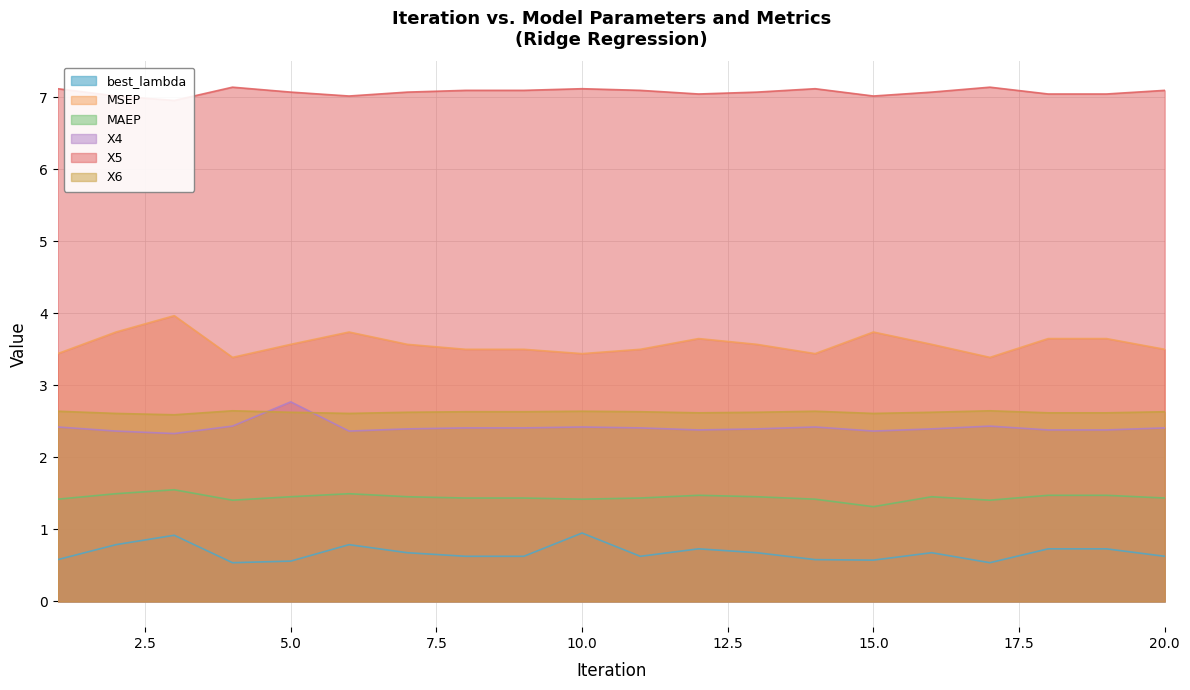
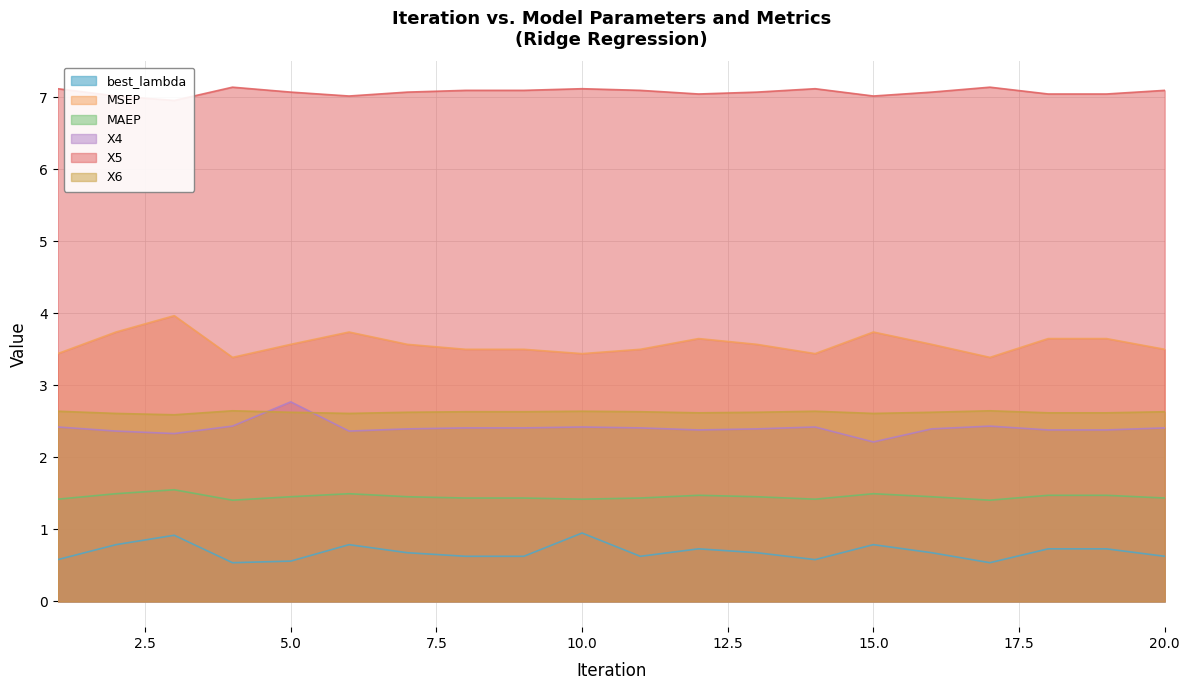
best_lambda, 15.0: 0.6 -> 0.8
MAEP, 15.0: 1.3 -> 1.5
X4, 15.0: 2.4 -> 2.2
